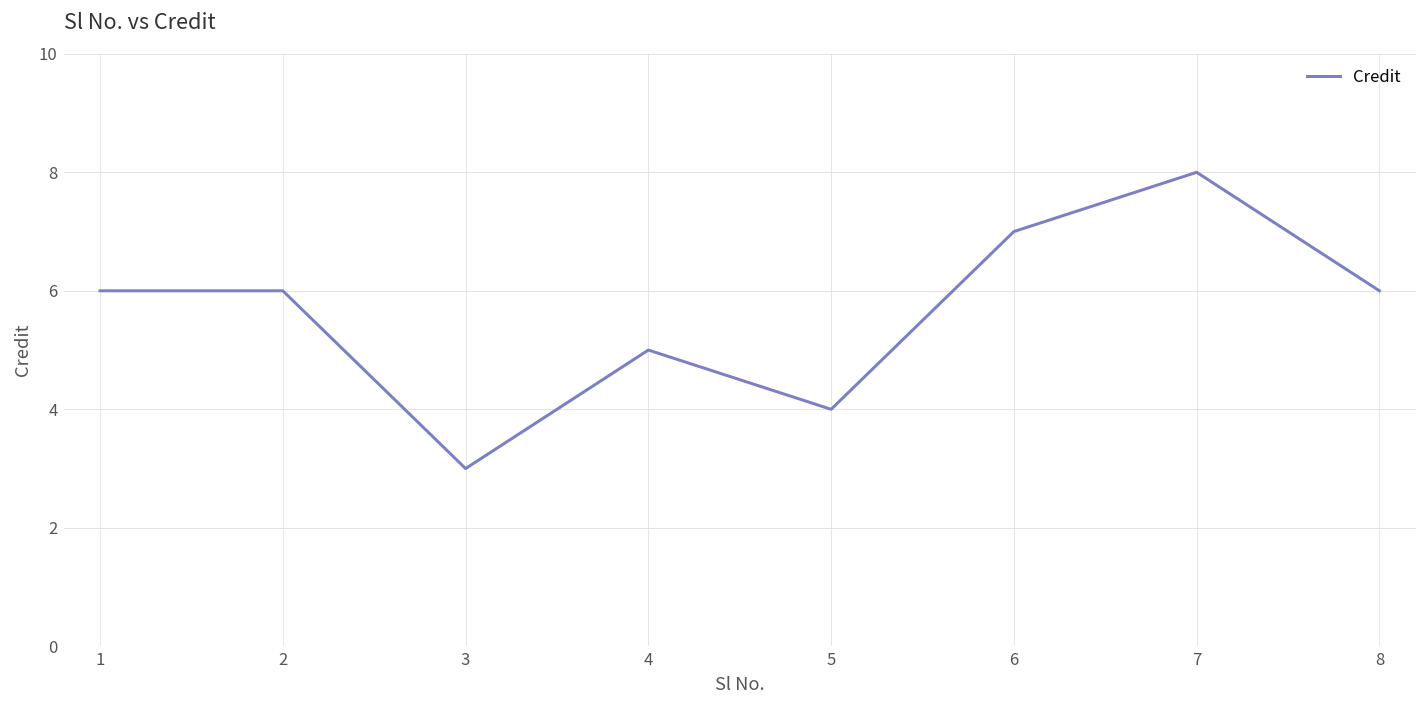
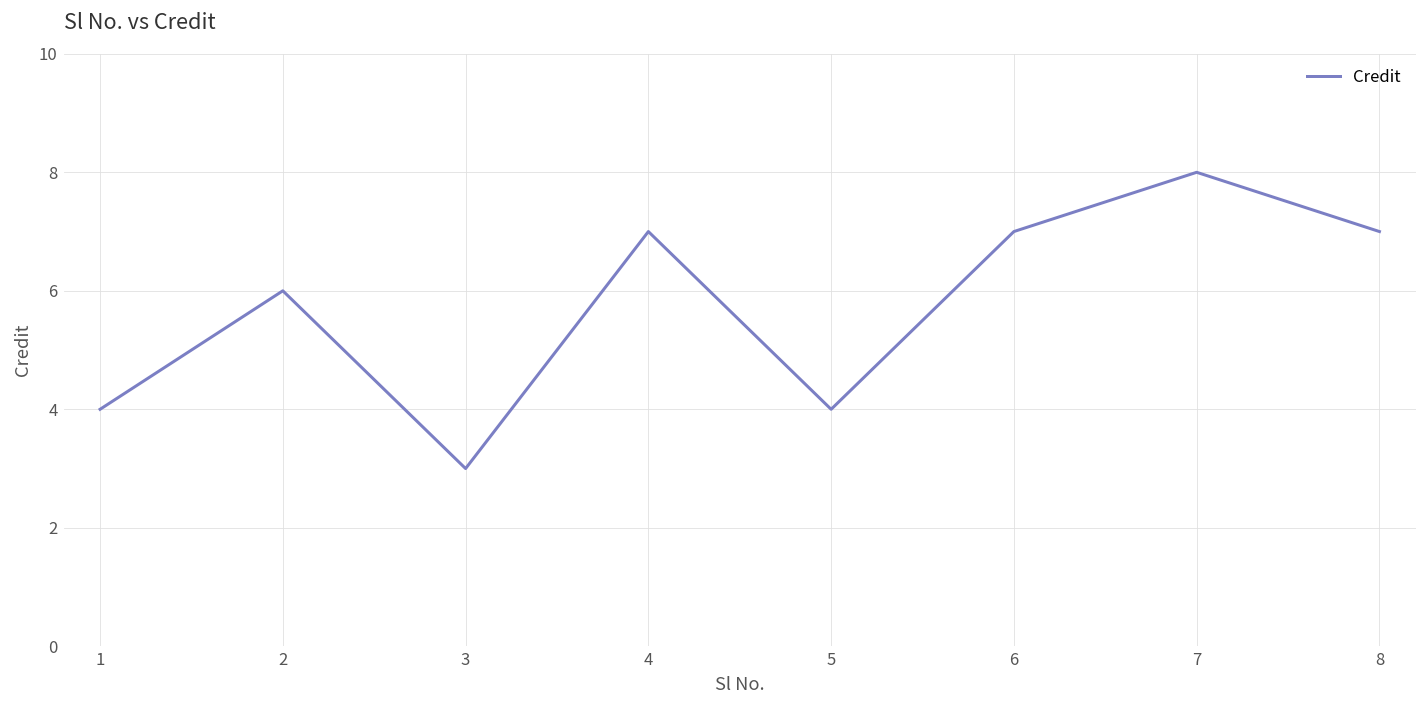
1: 6 -> 4
4: 5 -> 7
8: 6 -> 7
